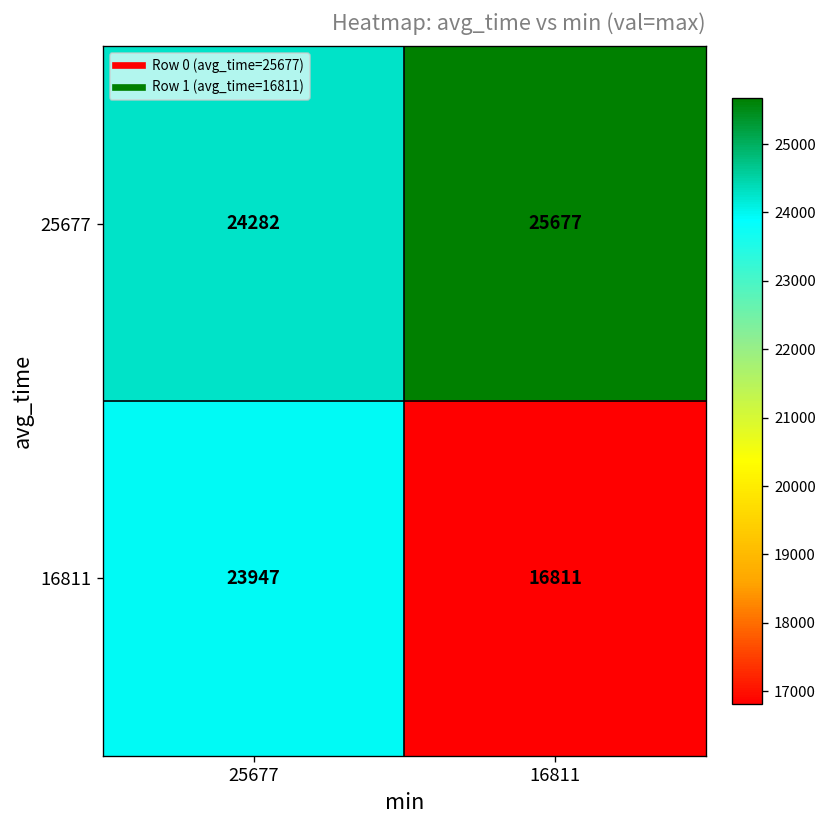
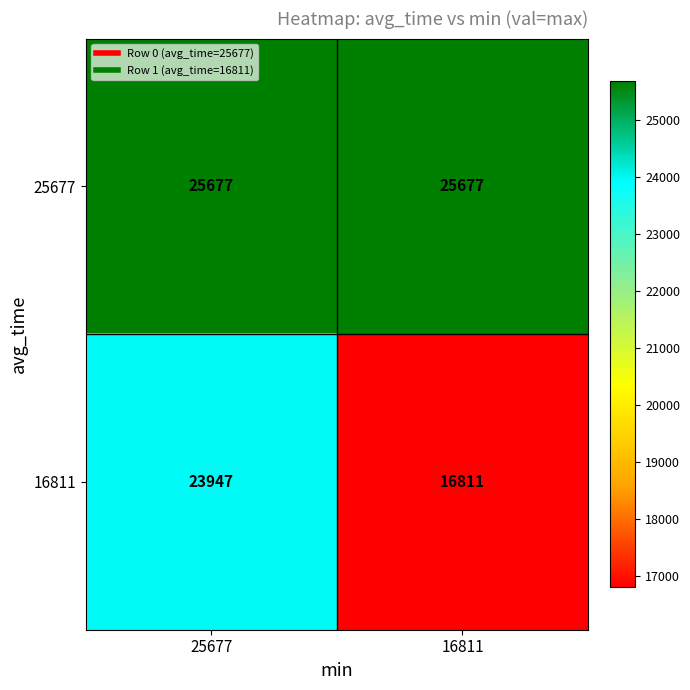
25677, 25677: 24282 -> 25677
